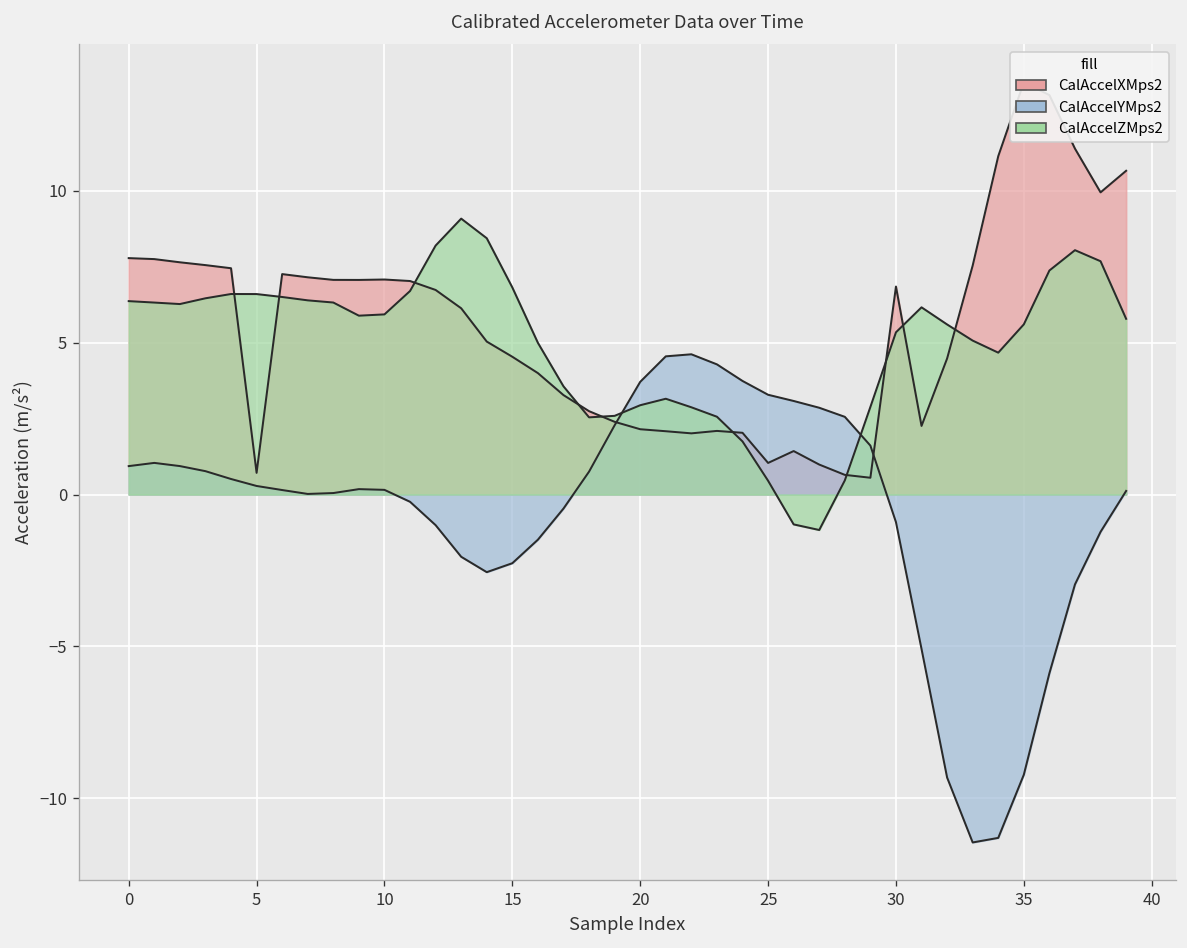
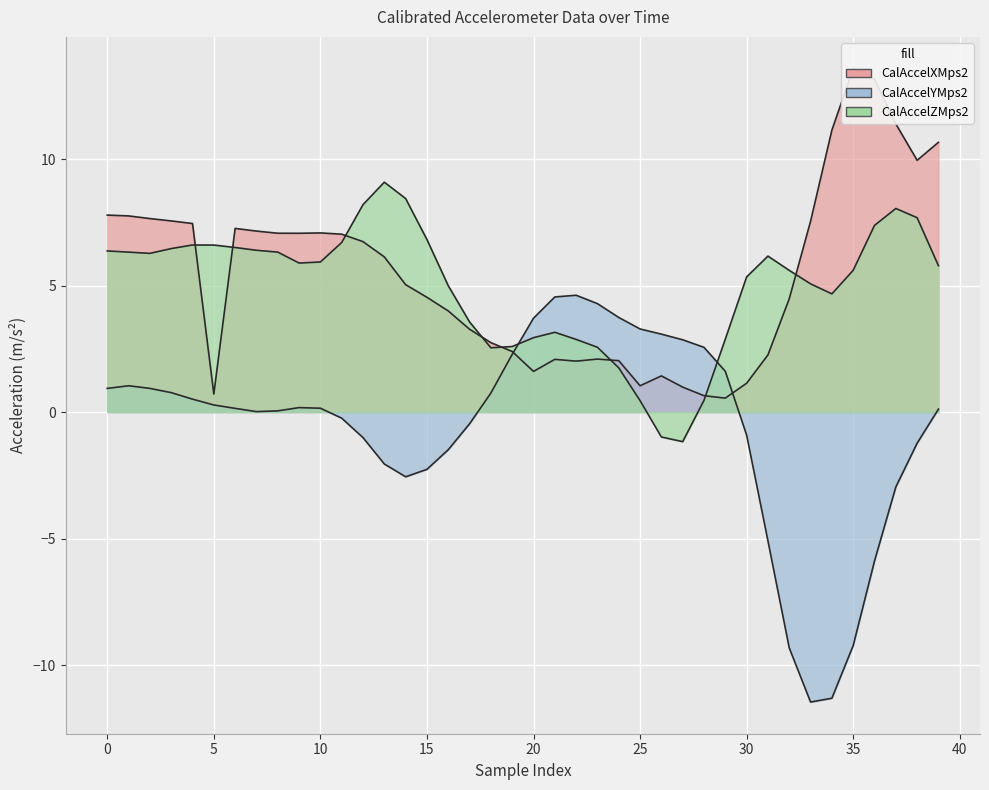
CalAccelXMps2, 20: 2.1 -> 1.6
CalAccelXMps2, 30: 6.8 -> 1.1
